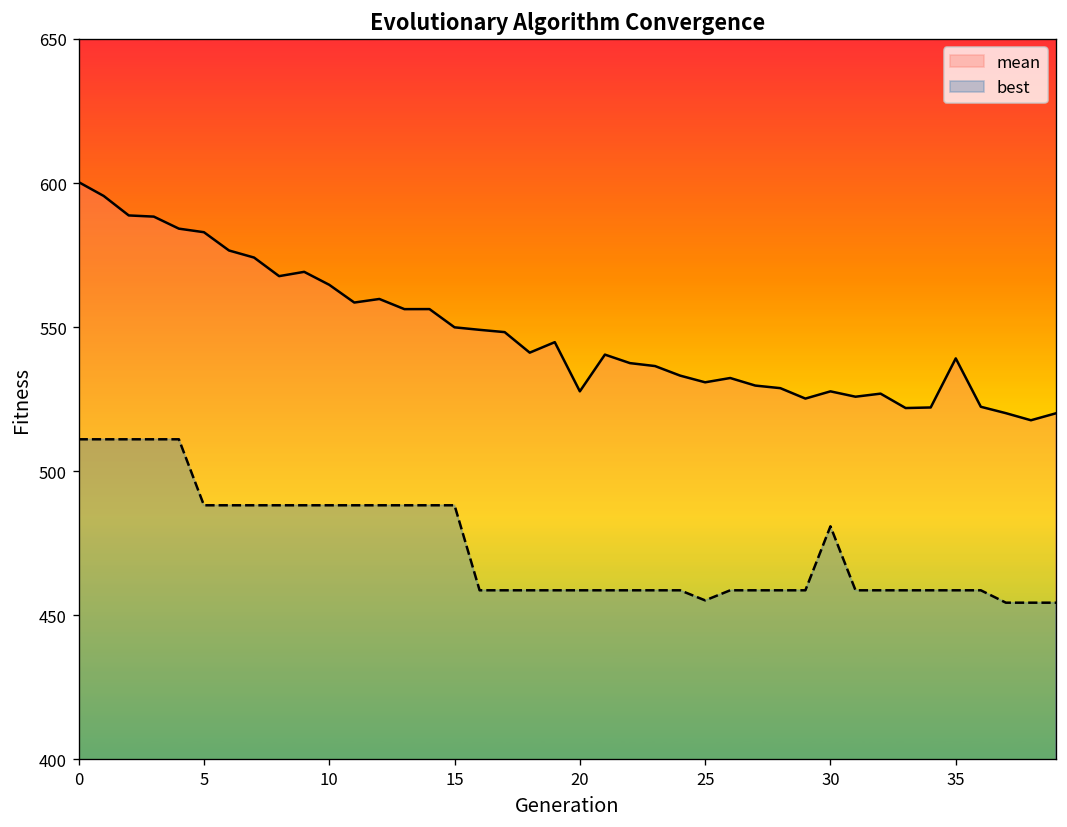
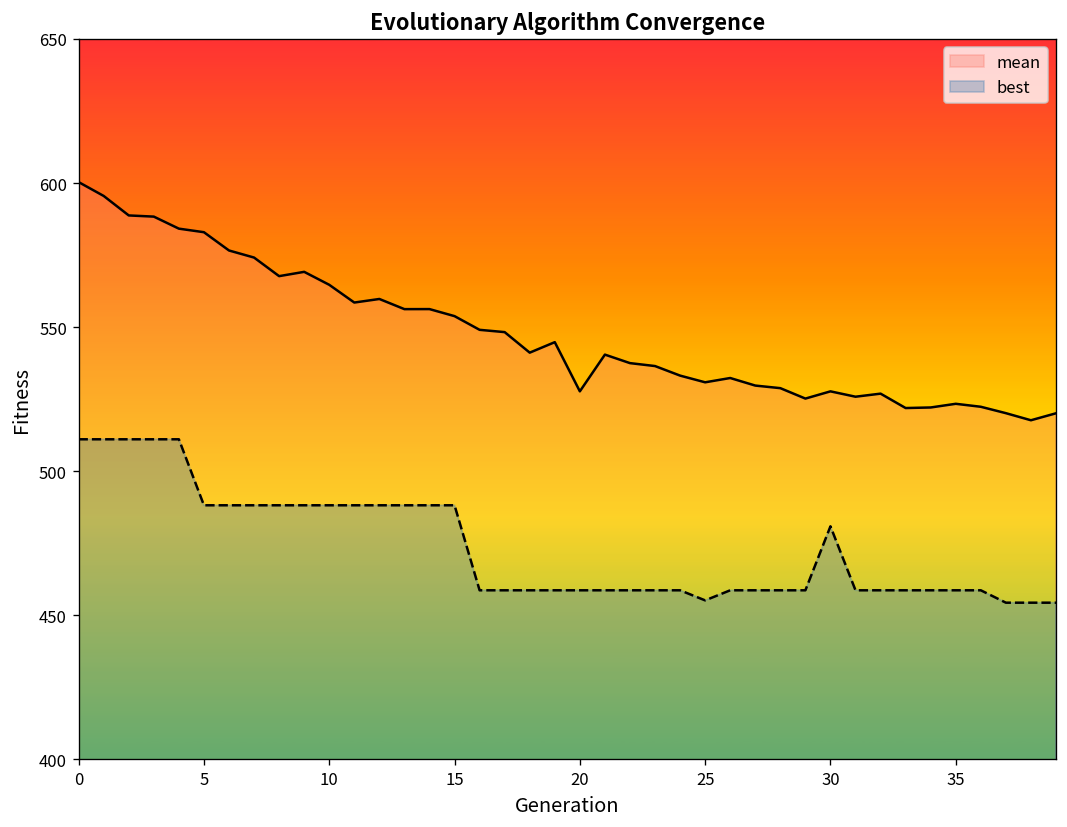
mean, 15: 550 -> 554
mean, 35: 539 -> 523
